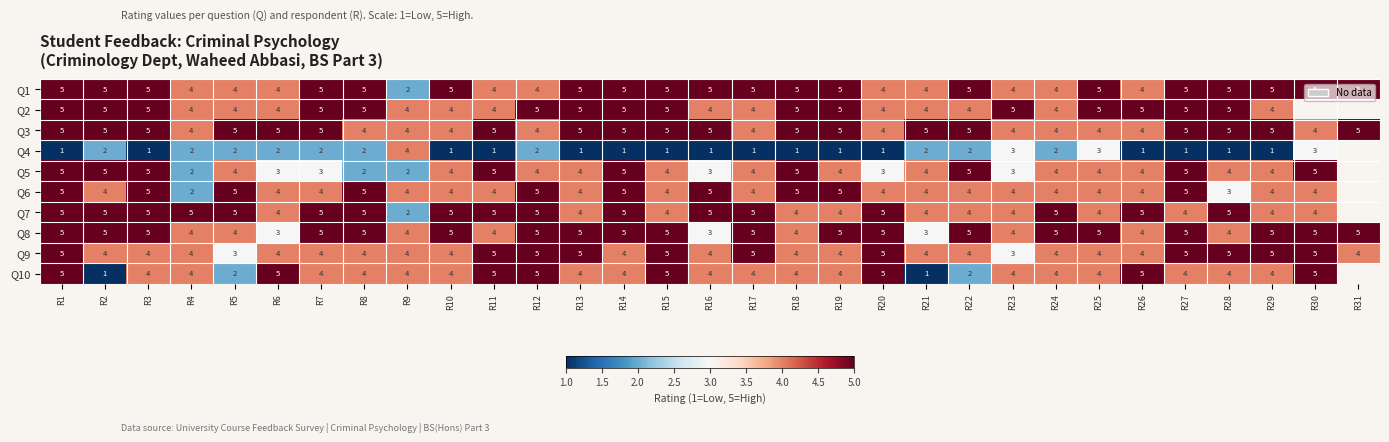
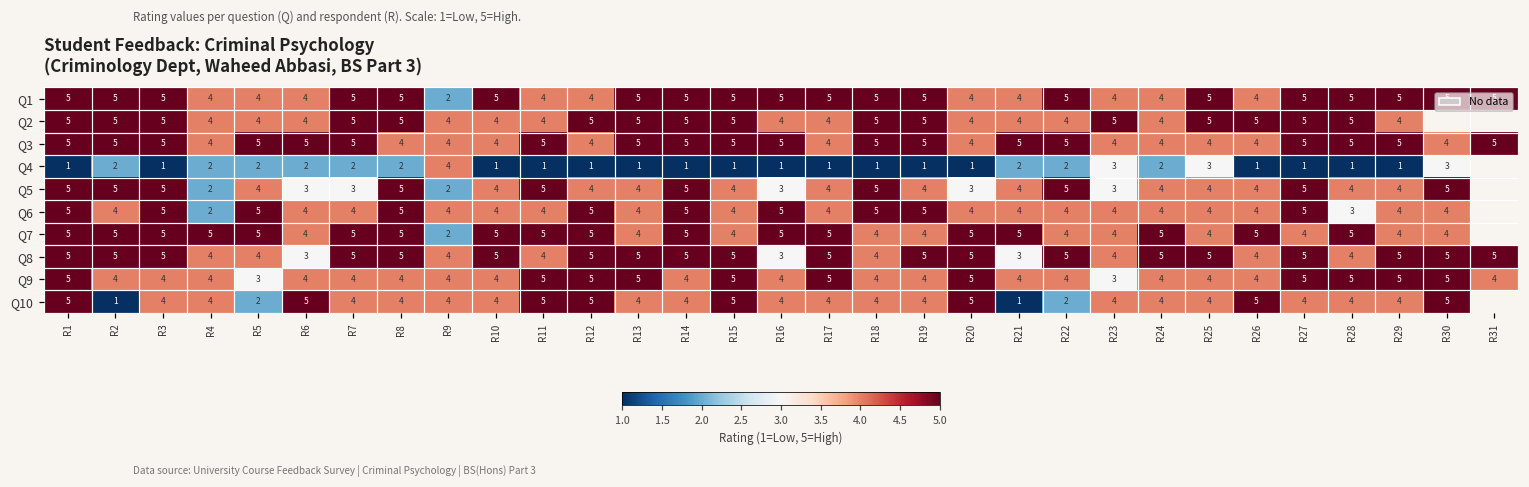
Q4, R12: 2 -> 1
Q5, R8: 2 -> 5
Q7, R21: 4 -> 5
